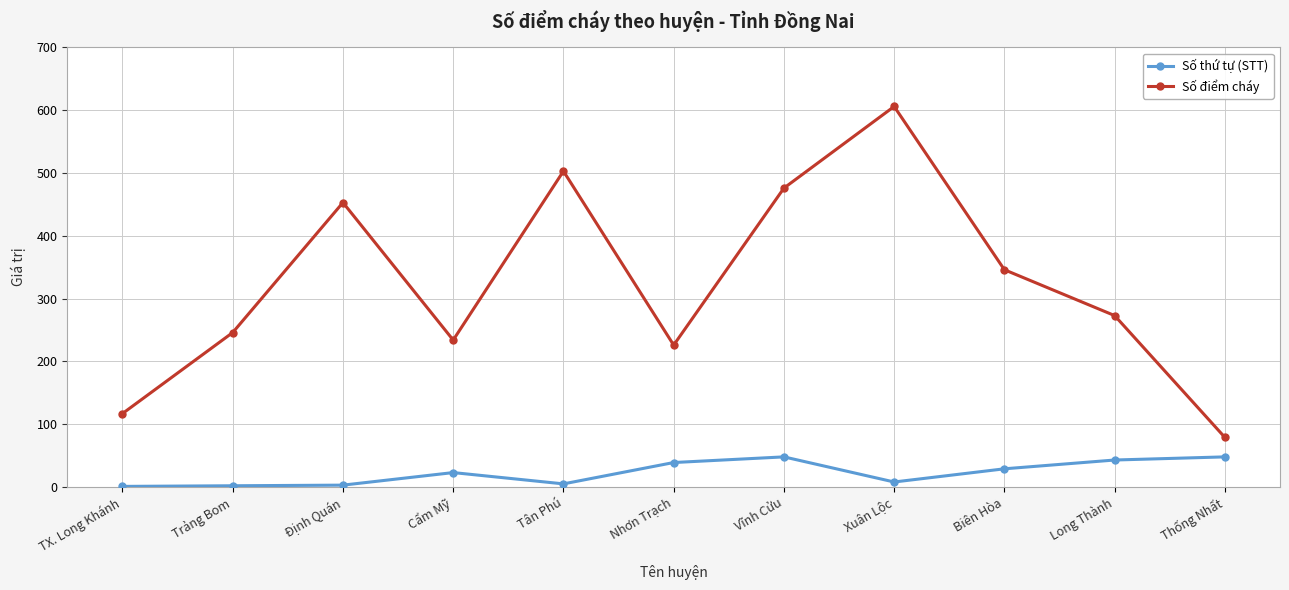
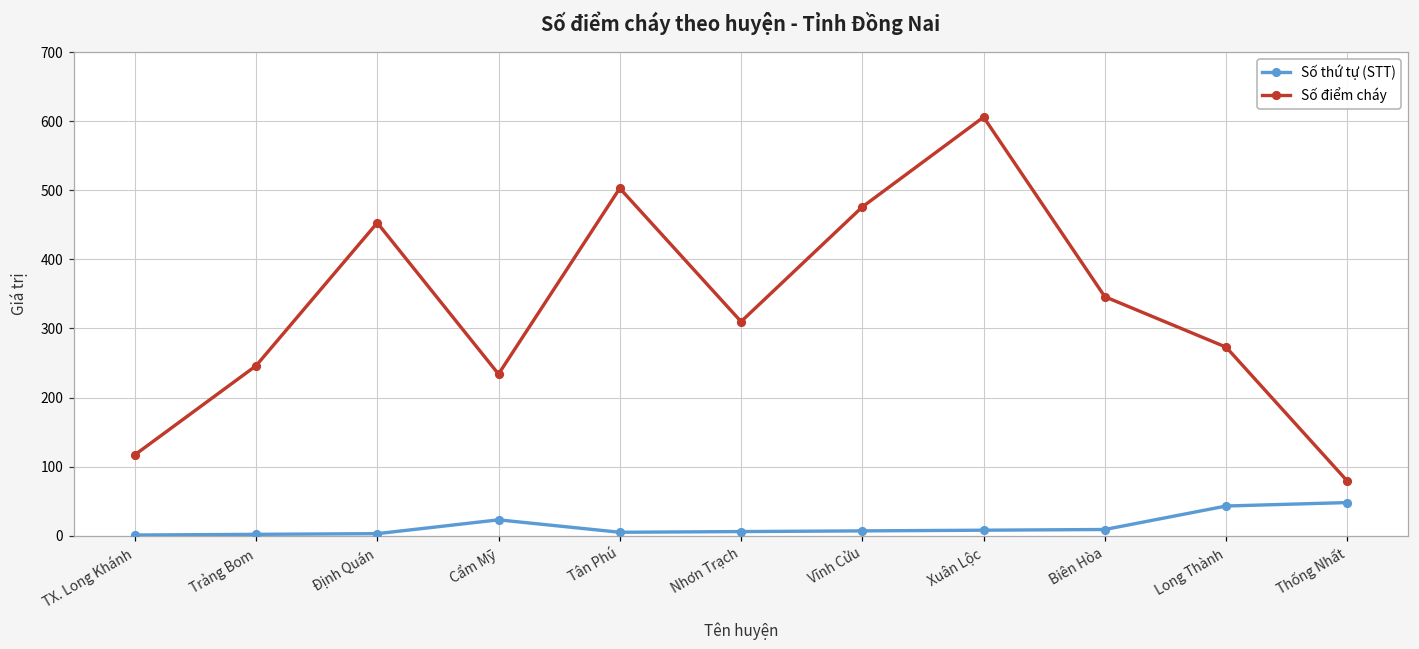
Số thứ tự (STT), Nhơn Trạch: 40 -> 10
Số điểm cháy, Nhơn Trạch: 230 -> 310
Số thứ tự (STT), Vĩnh Cửu: 50 -> 10
Số thứ tự (STT), Biên Hòa: 30 -> 10
